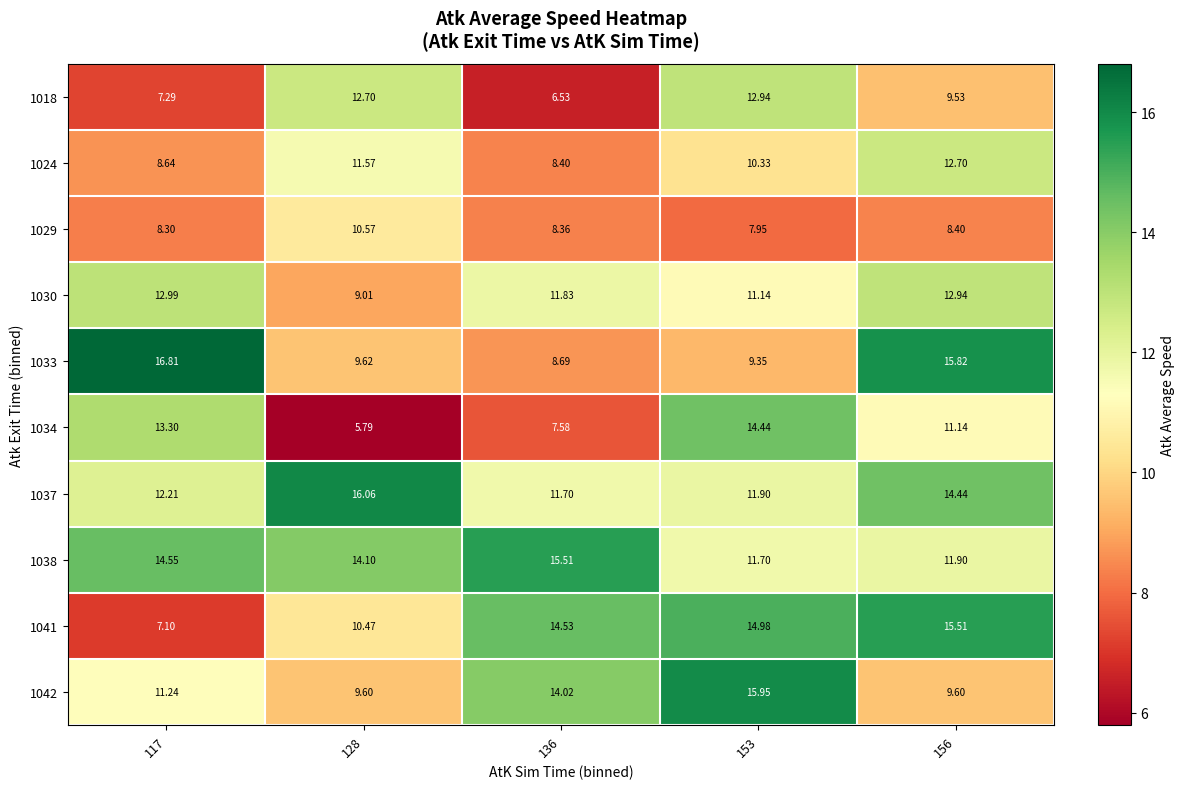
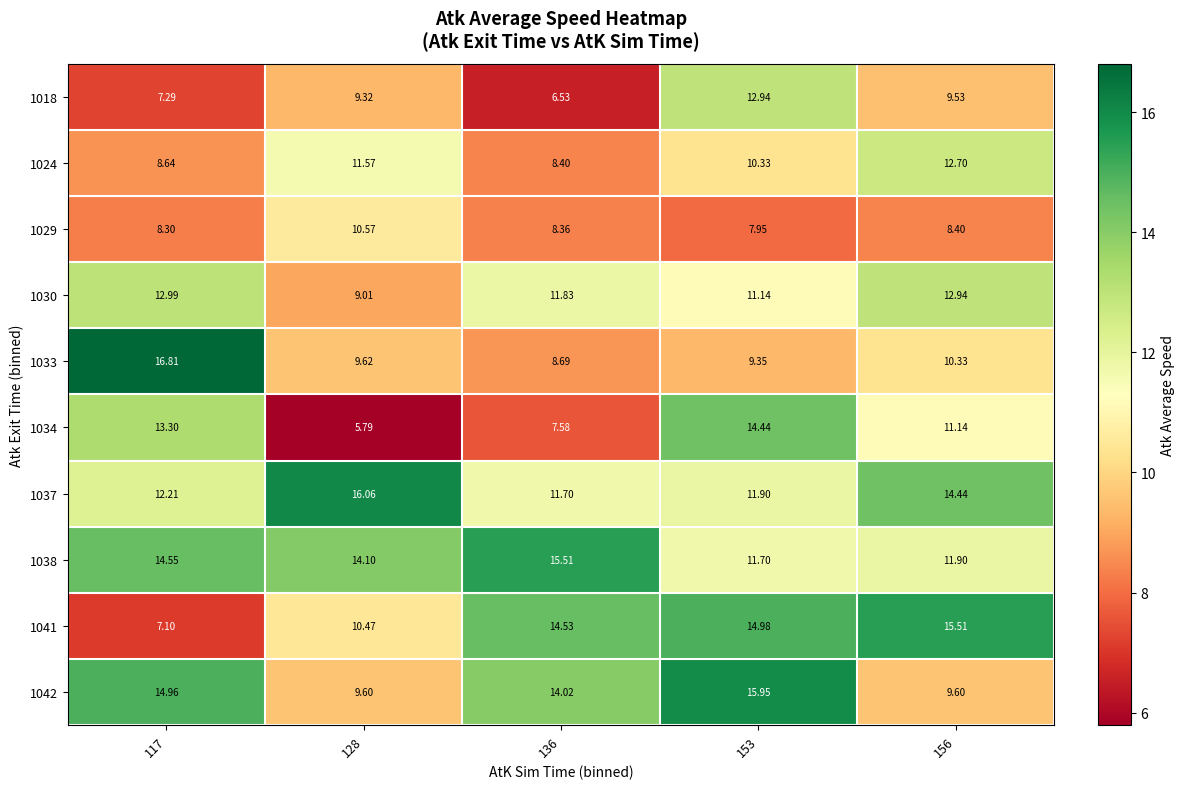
1018, 128: 12.70 -> 9.32
1033, 156: 15.82 -> 10.33
1042, 117: 11.24 -> 14.96
